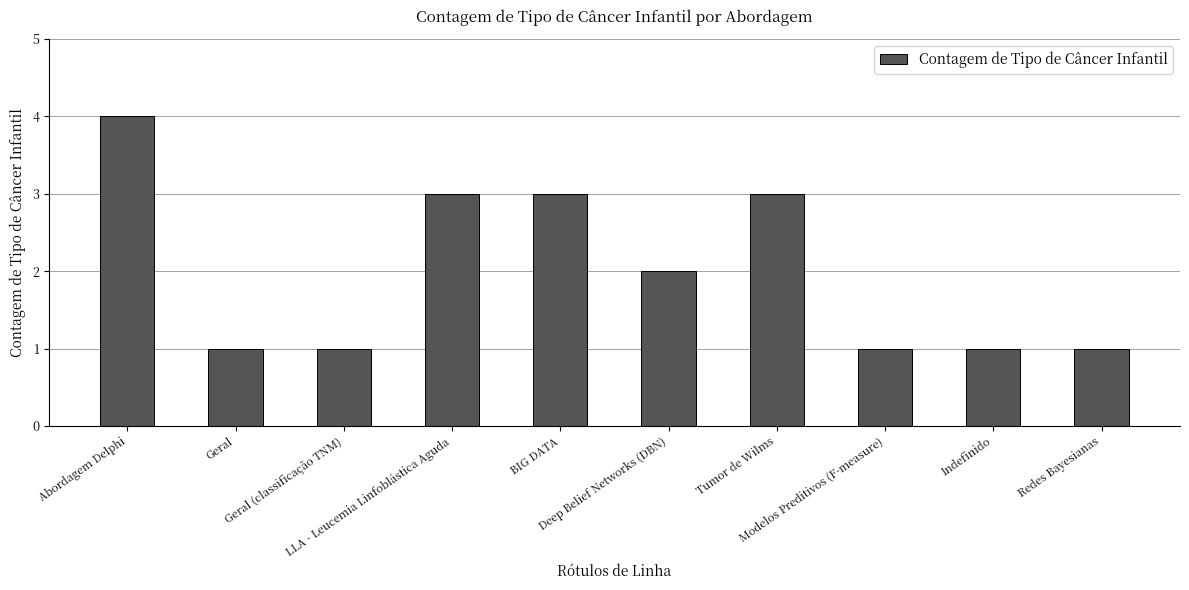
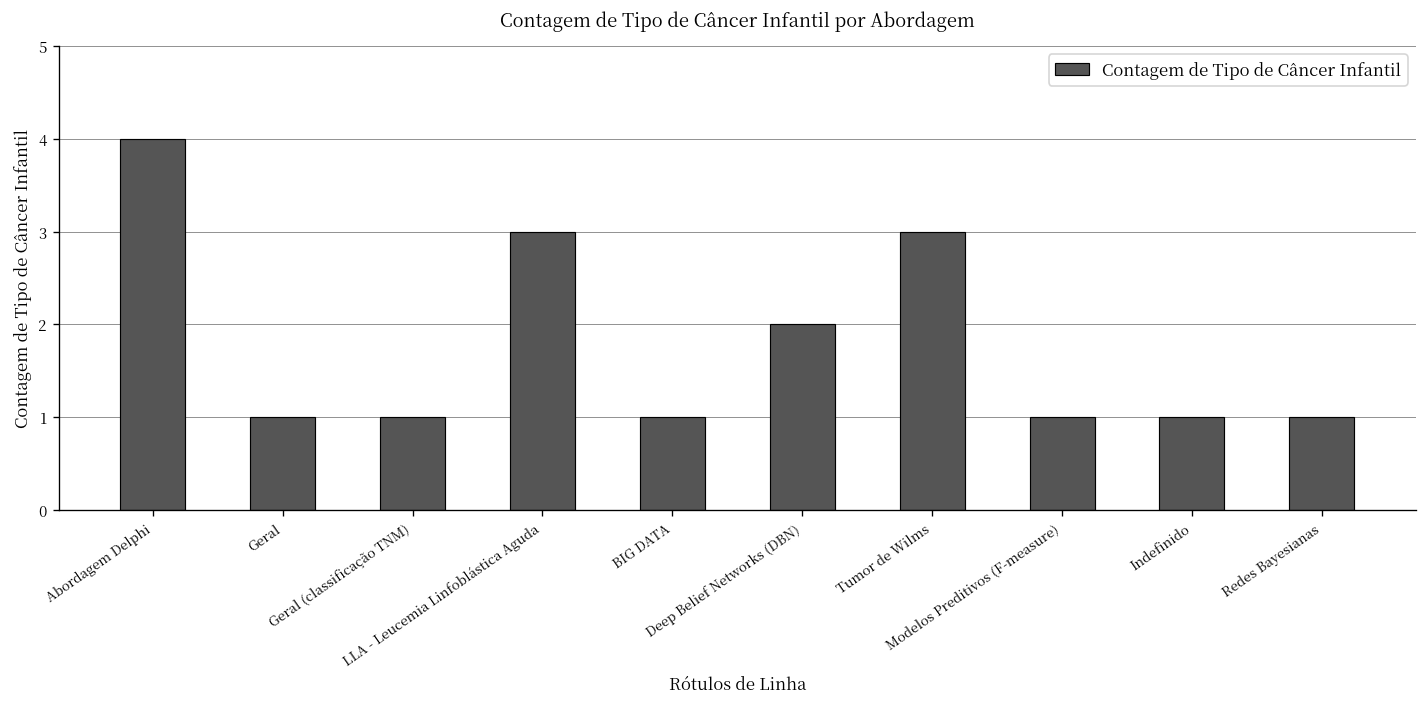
BIG DATA: 3 -> 1
